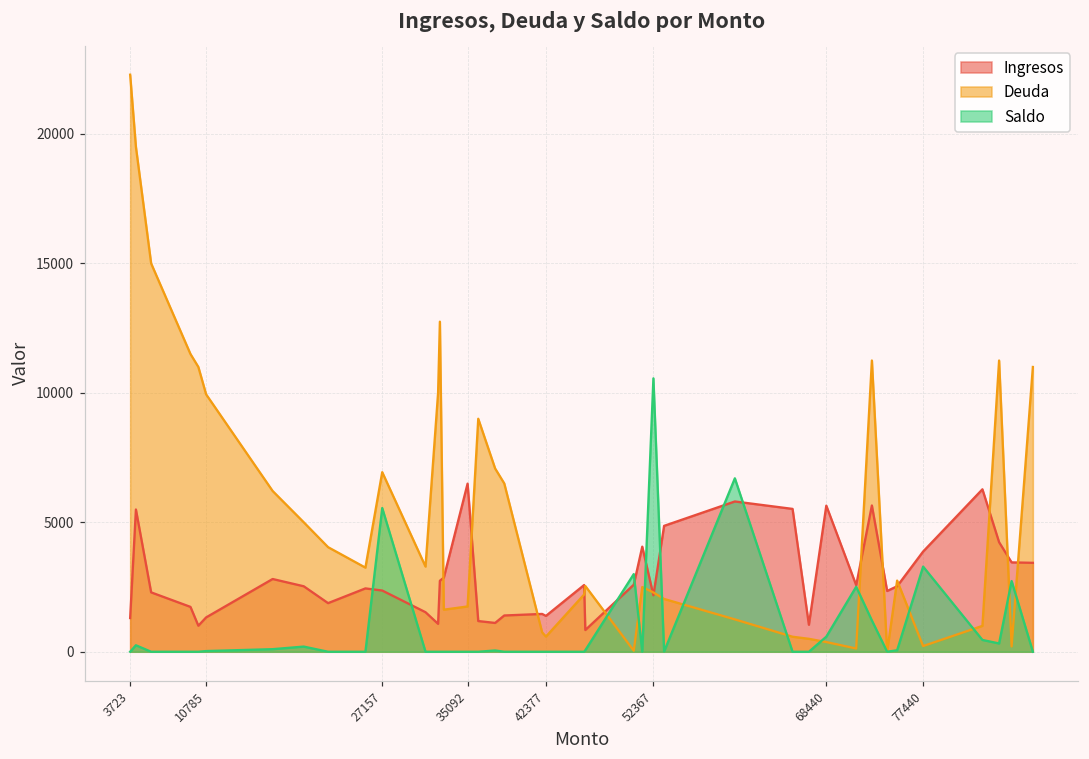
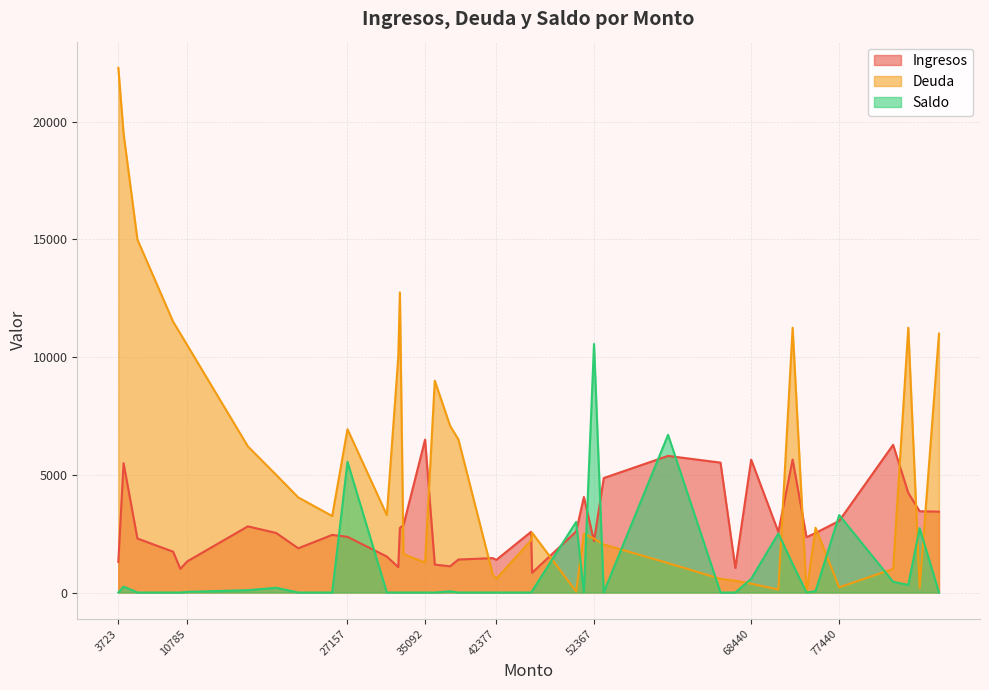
Deuda, 10785: 9900 -> 10500
Deuda, 35092: 1800 -> 1300
Ingresos, 77440: 3900 -> 3000
